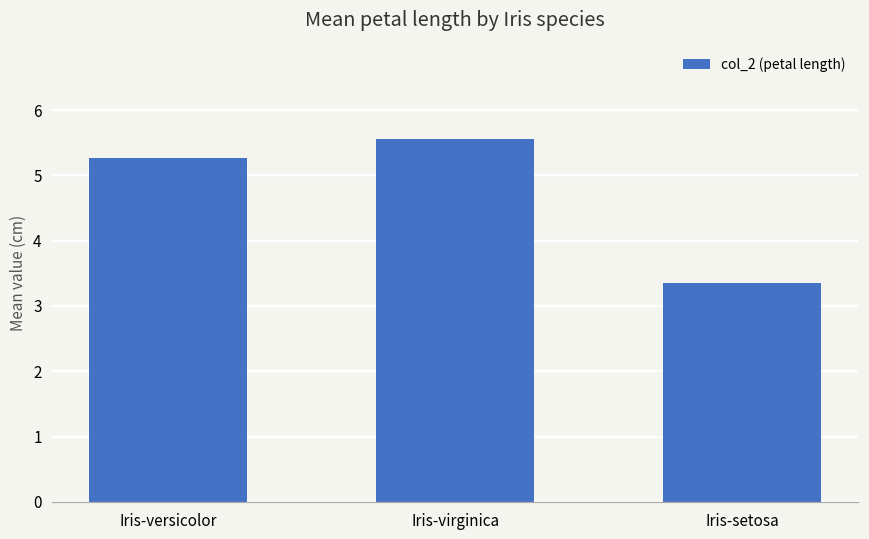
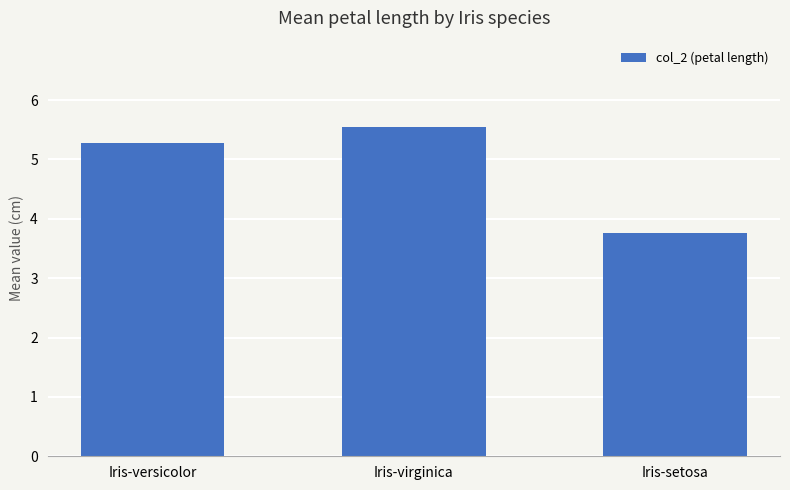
Iris-setosa: 3.4 -> 3.8
